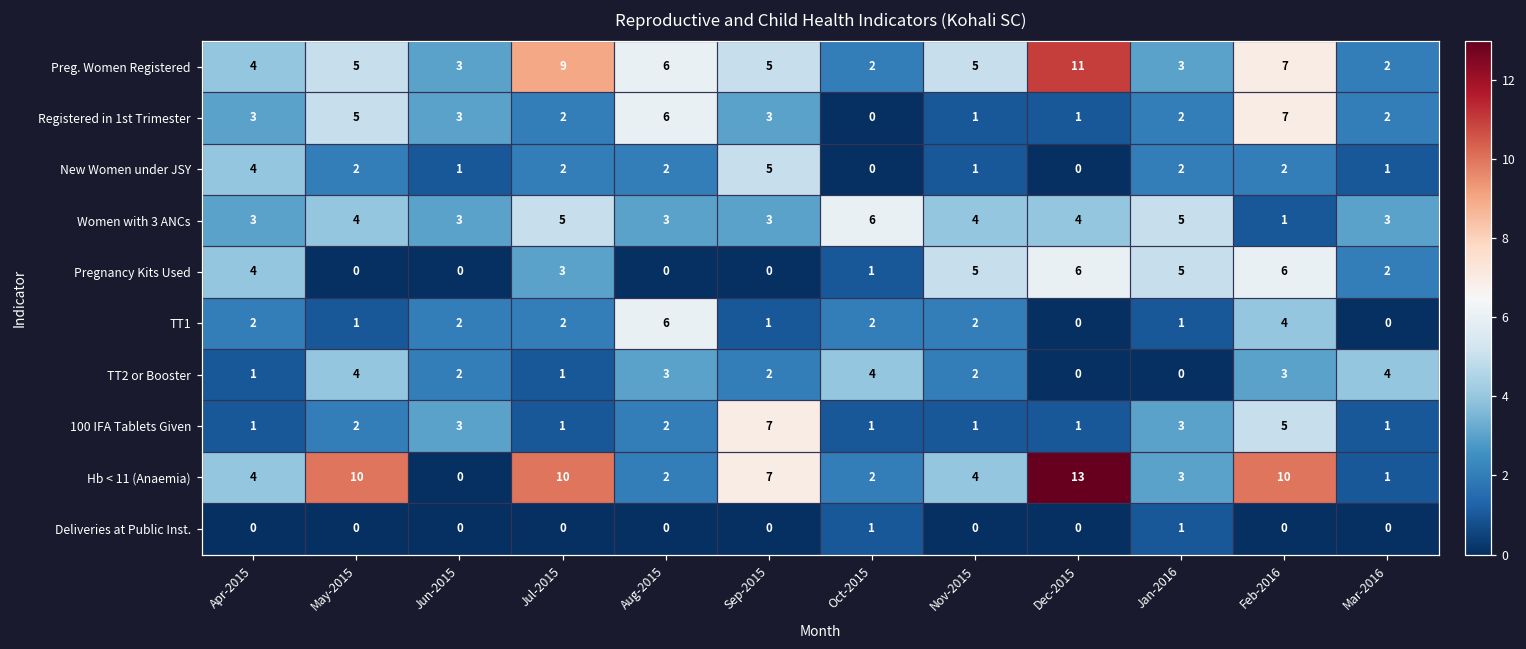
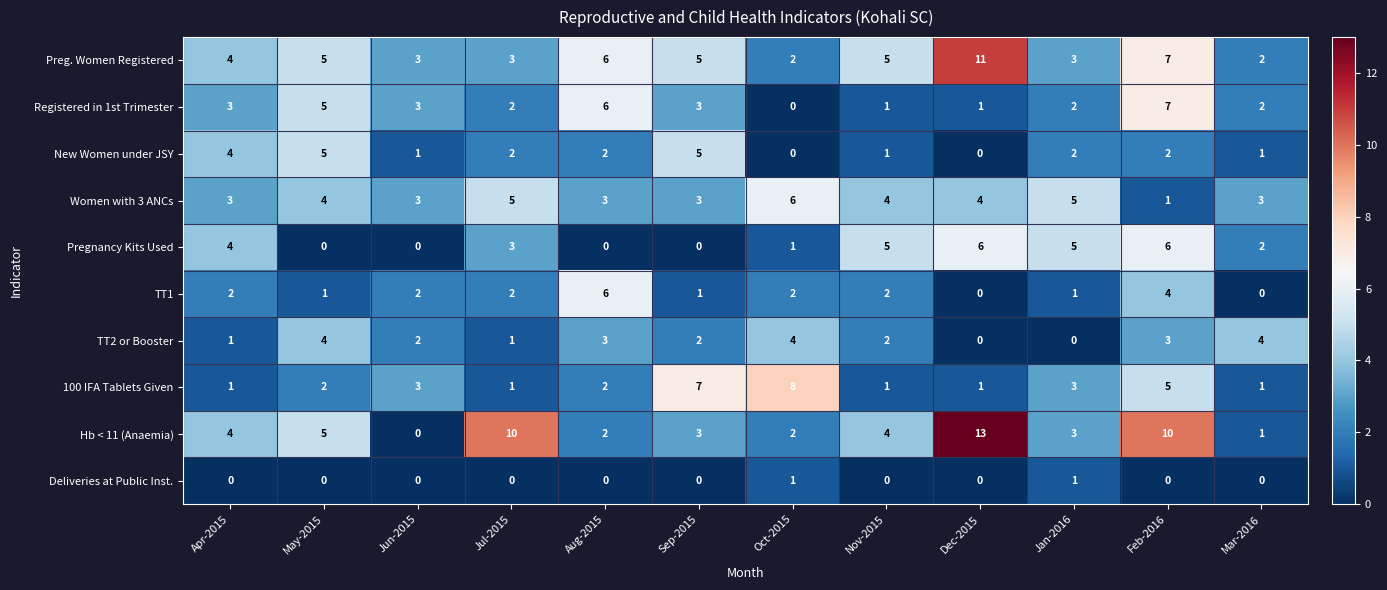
Preg. Women Registered, Jul-2015: 9 -> 3
New Women under JSY, May-2015: 2 -> 5
100 IFA Tablets Given, Oct-2015: 1 -> 8
Hb < 11 (Anaemia), May-2015: 10 -> 5
Hb < 11 (Anaemia), Sep-2015: 7 -> 3
